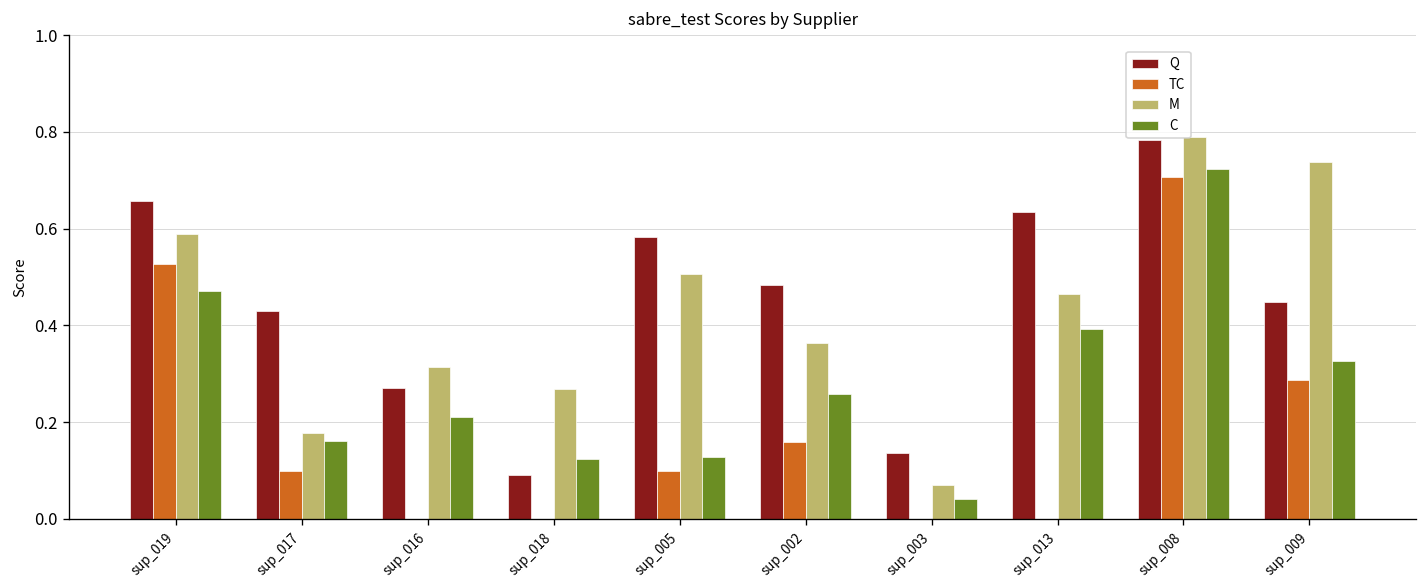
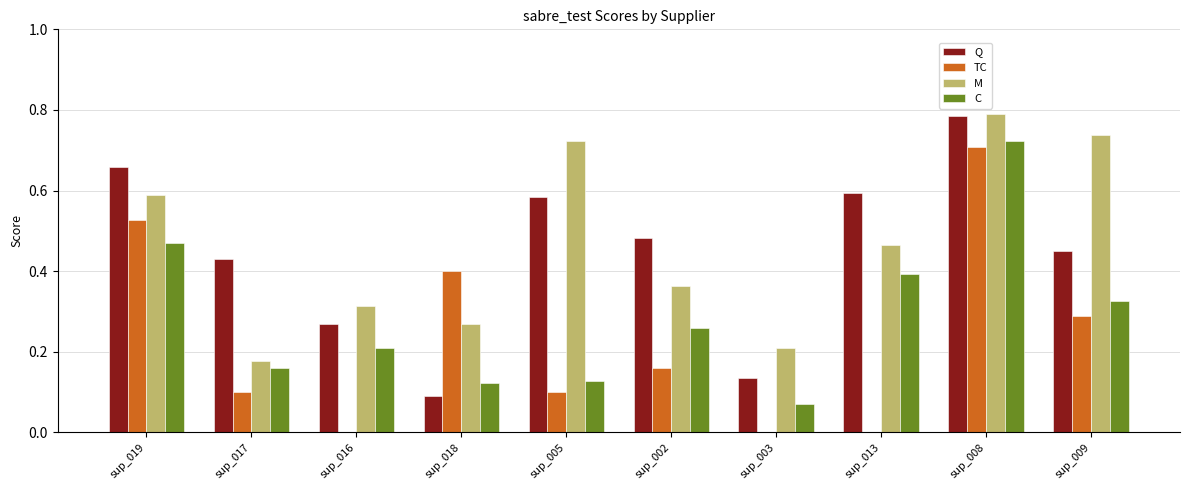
TC, sup_018: 0.0 -> 0.4
M, sup_005: 0.51 -> 0.72
M, sup_003: 0.07 -> 0.21
C, sup_003: 0.04 -> 0.07
Q, sup_013: 0.64 -> 0.59
